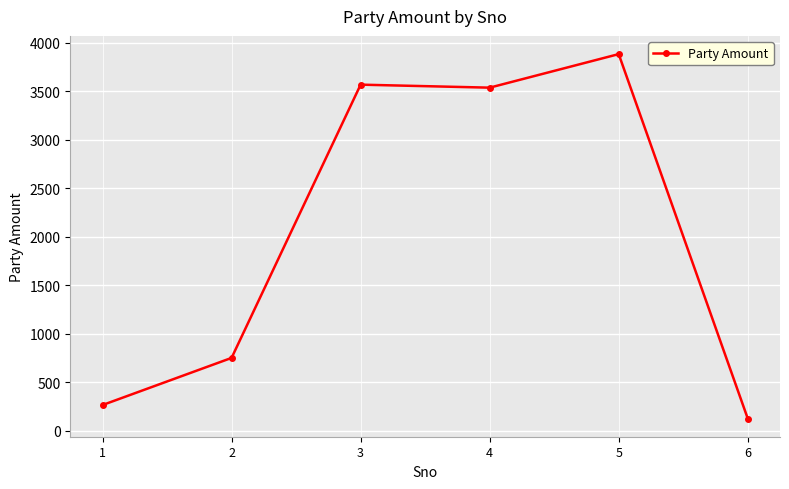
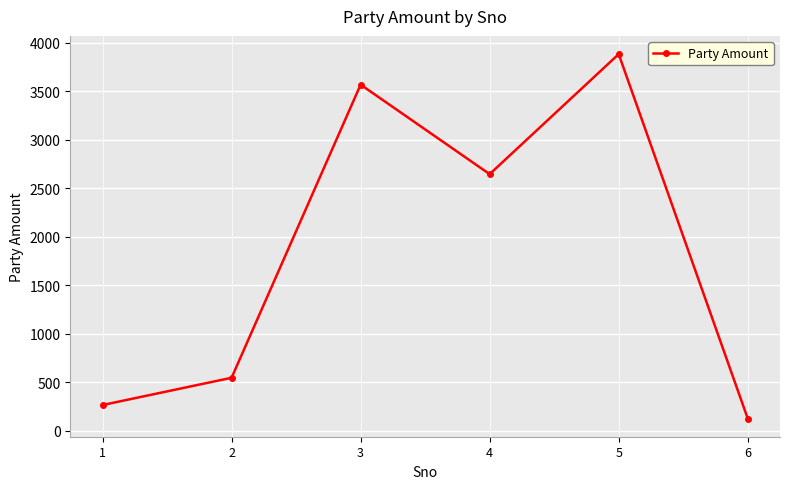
2: 800 -> 500
4: 3500 -> 2600
